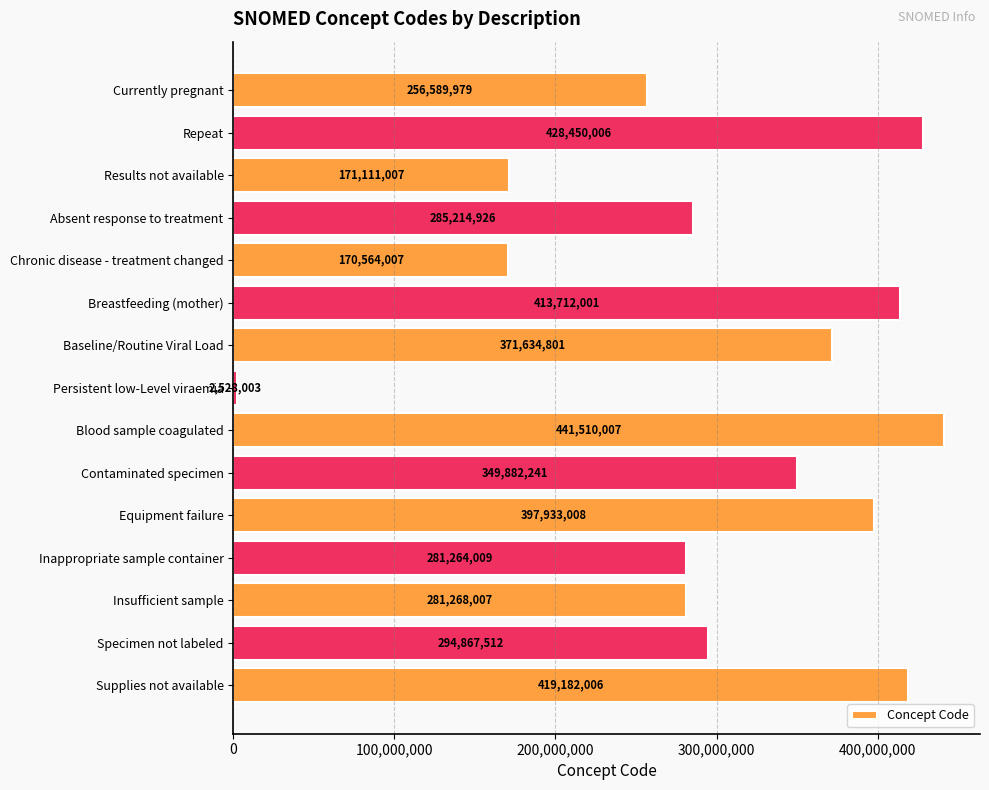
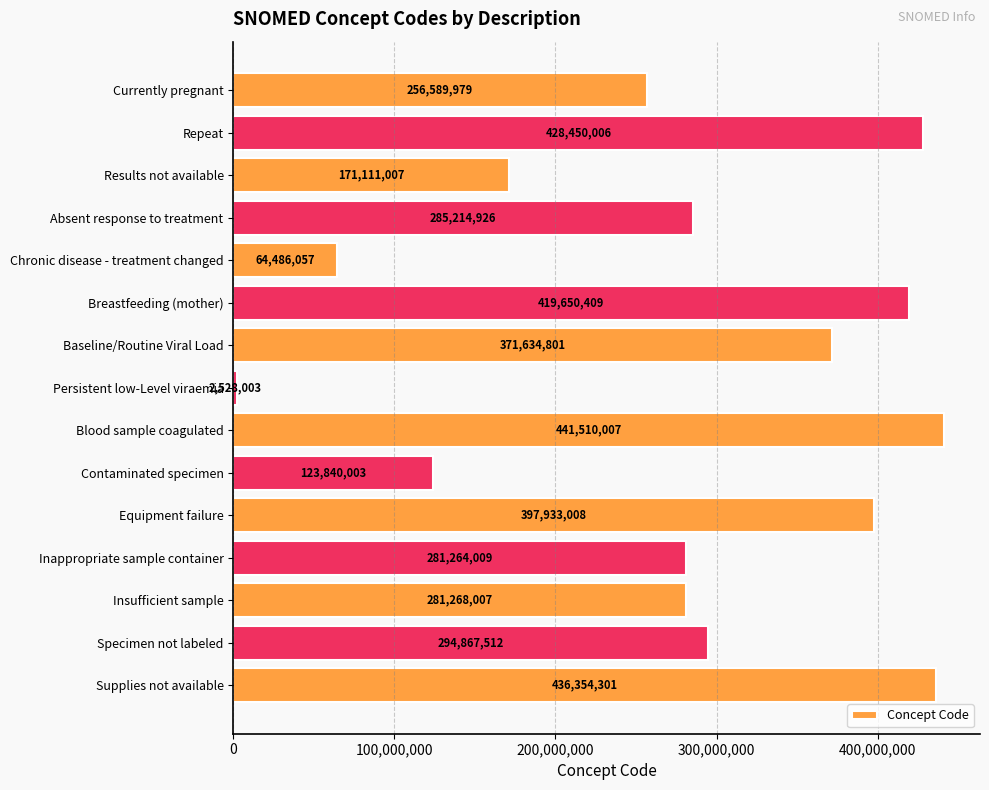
Chronic disease - treatment changed: 170,564,007 -> 64,486,057
Breastfeeding (mother): 413,712,001 -> 419,650,409
Contaminated specimen: 349,882,241 -> 123,840,003
Supplies not available: 419,182,006 -> 436,354,301
